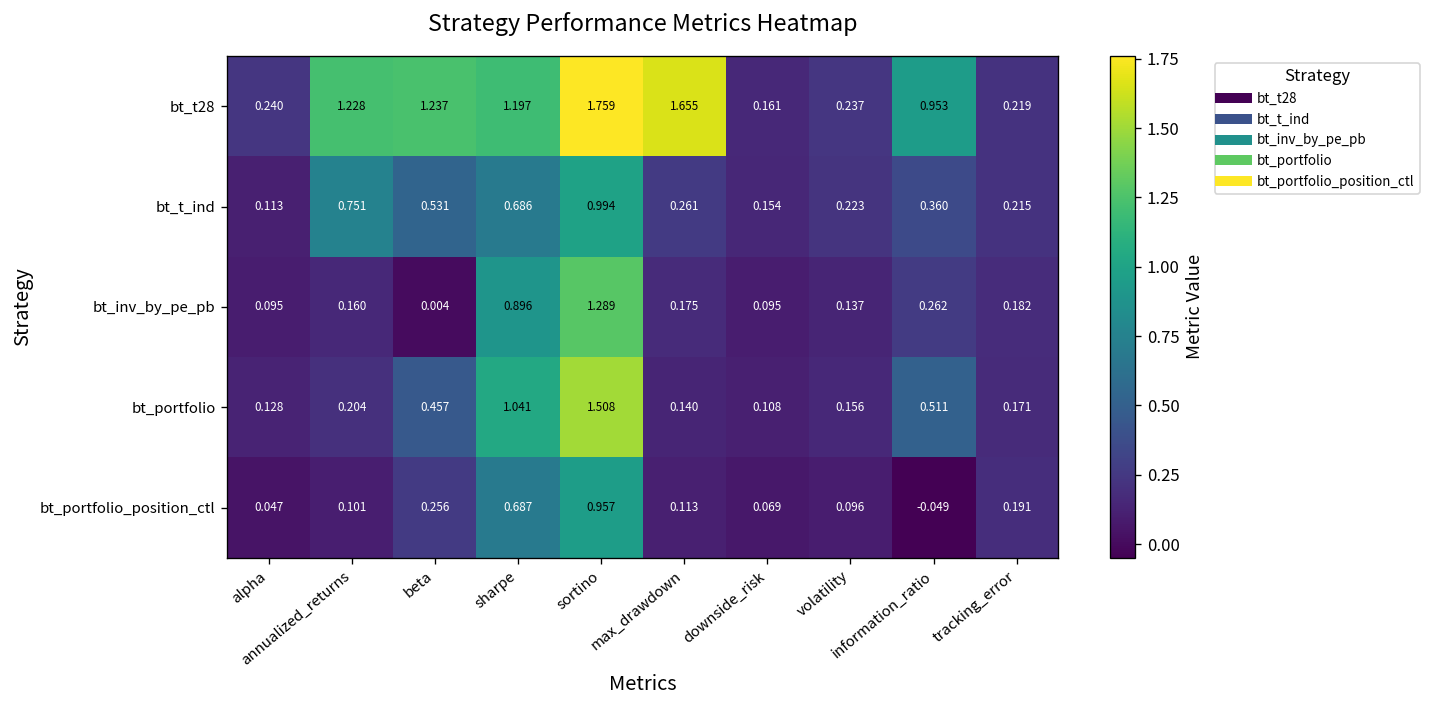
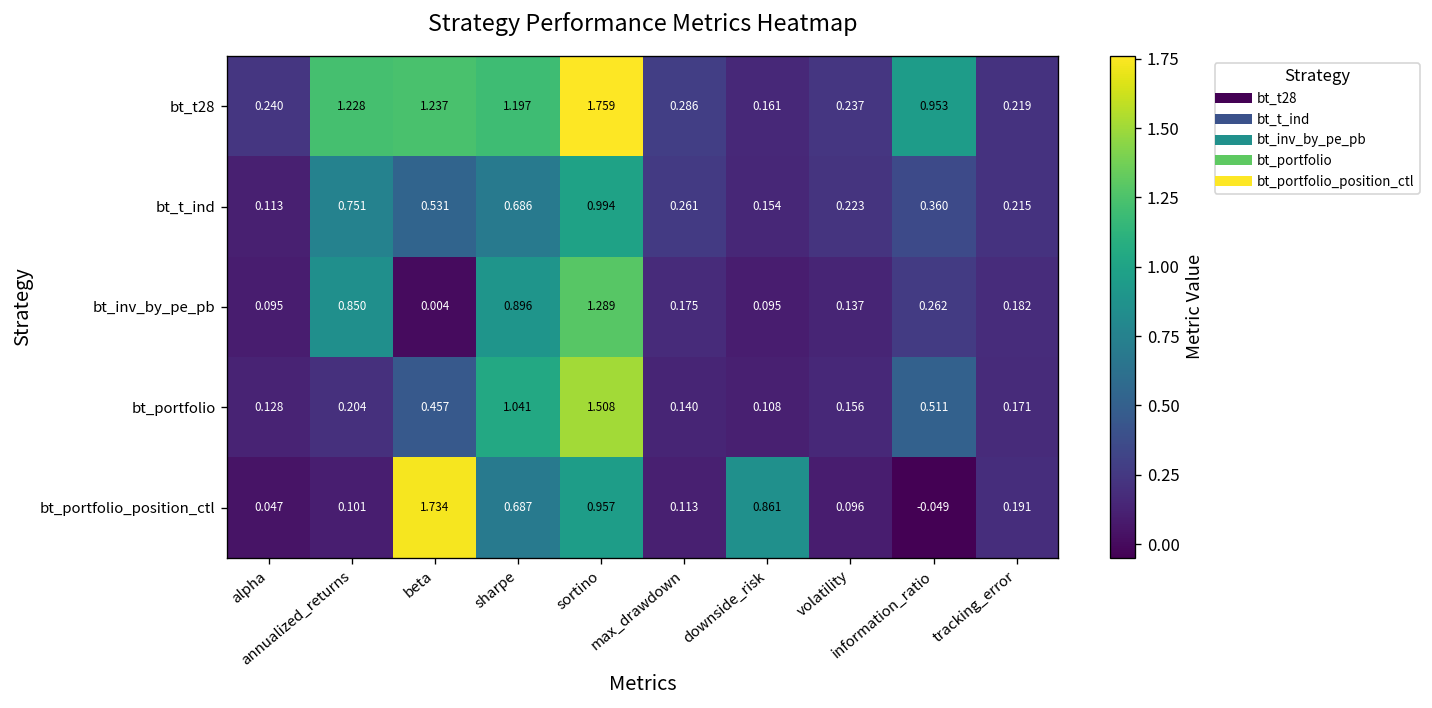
bt_t28, max_drawdown: 1.655 -> 0.286
bt_inv_by_pe_pb, annualized_returns: 0.160 -> 0.850
bt_portfolio_position_ctl, beta: 0.256 -> 1.734
bt_portfolio_position_ctl, downside_risk: 0.069 -> 0.861
